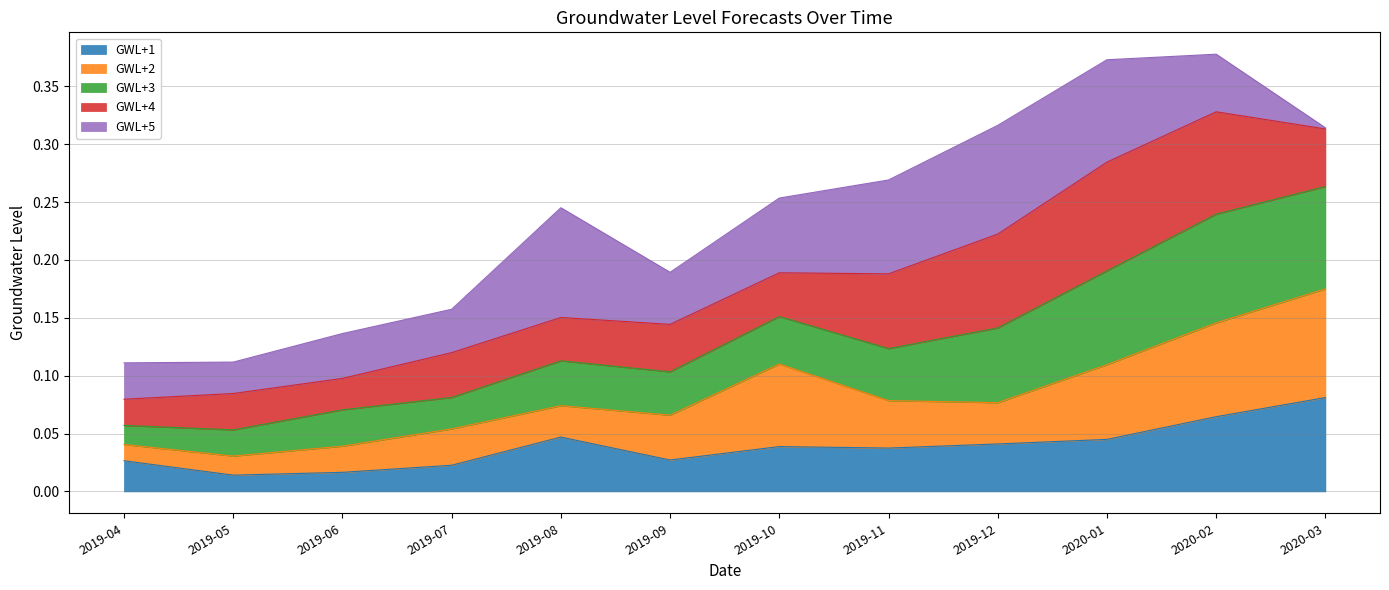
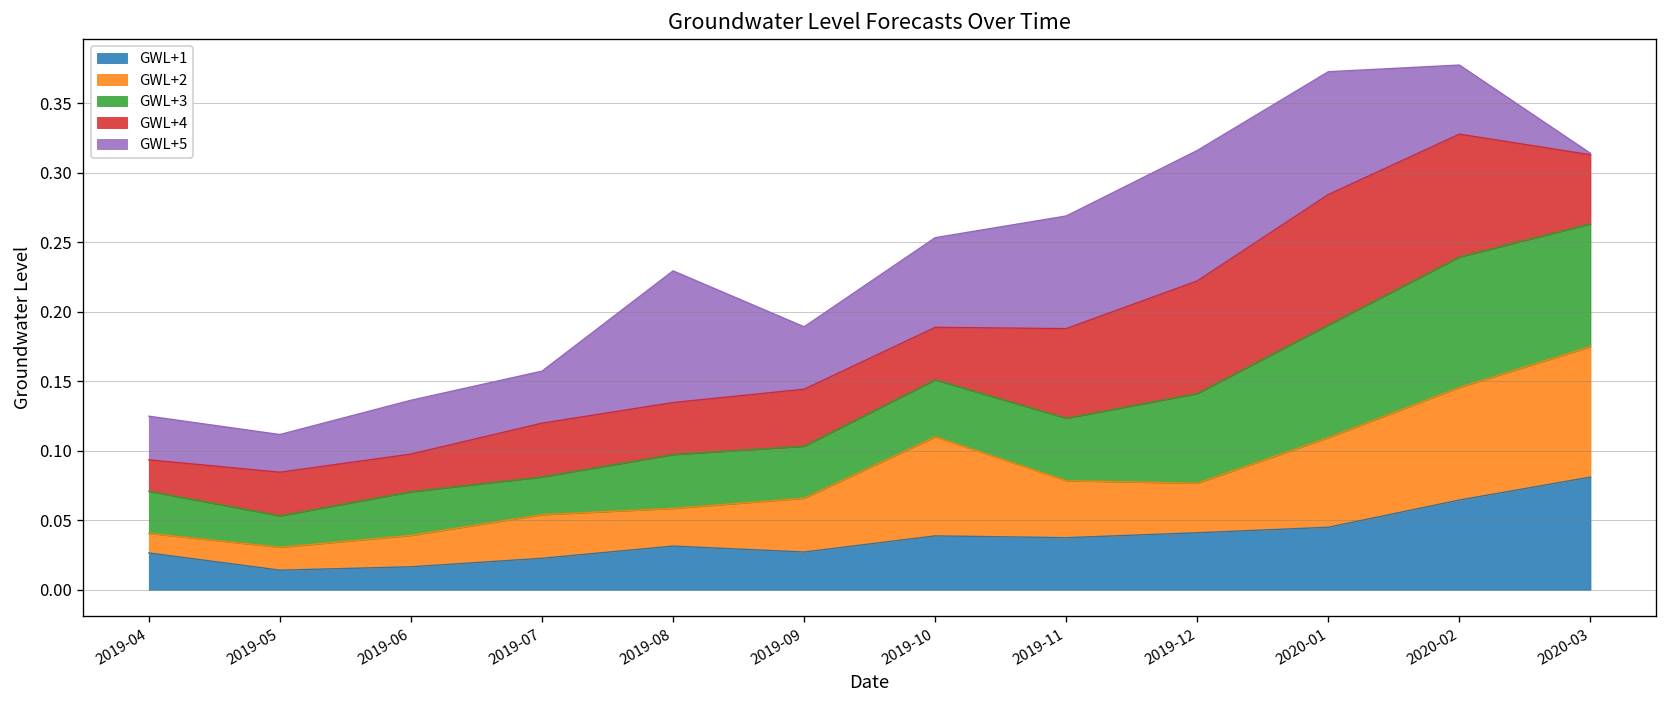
GWL+3, 2019-04: 0.016 -> 0.030
GWL+1, 2019-08: 0.047 -> 0.031
